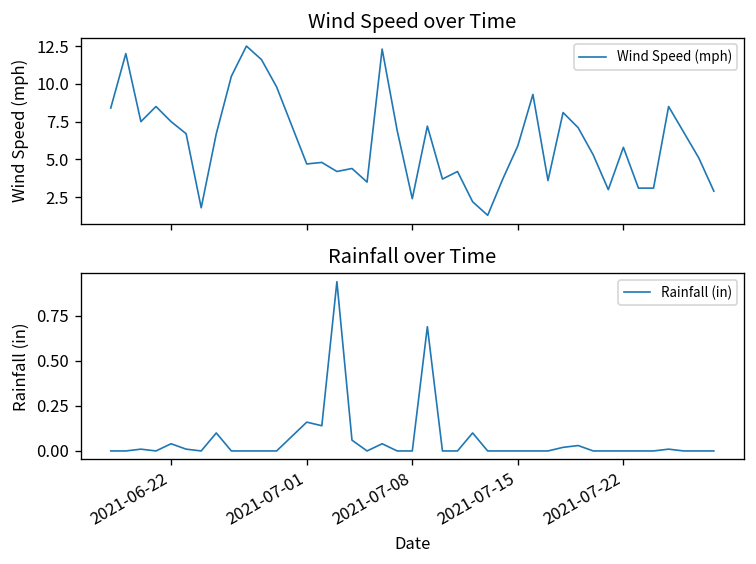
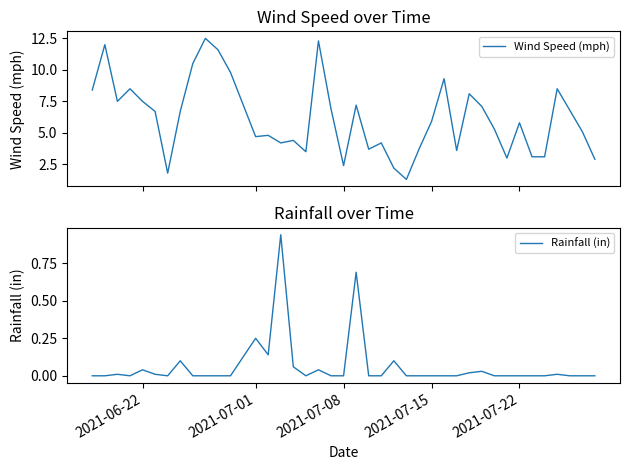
Rainfall over Time, 2021-07-01: 0.16 -> 0.25
